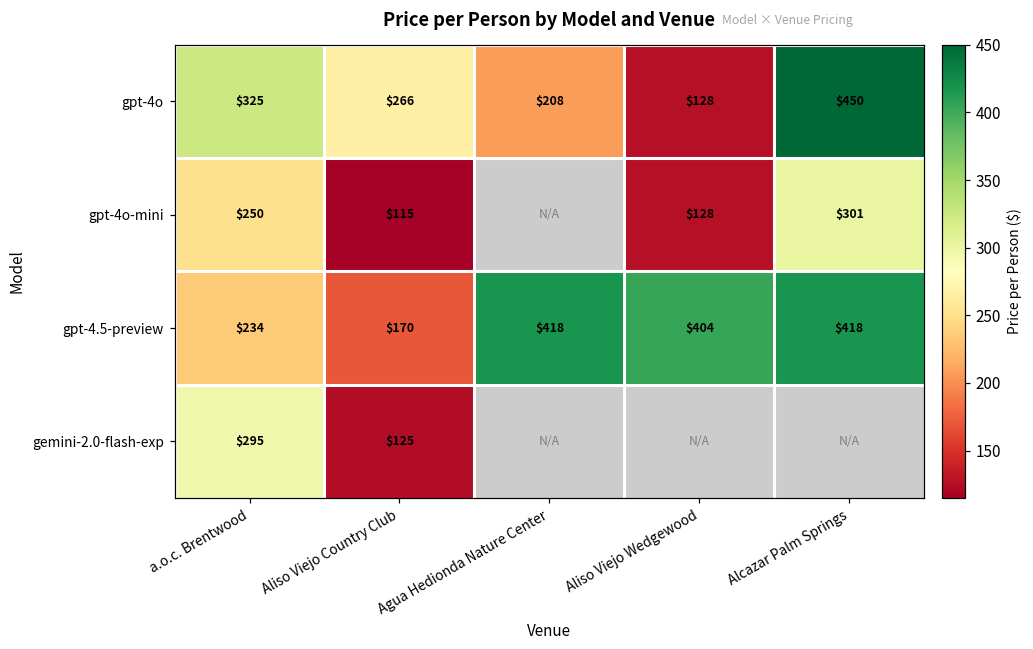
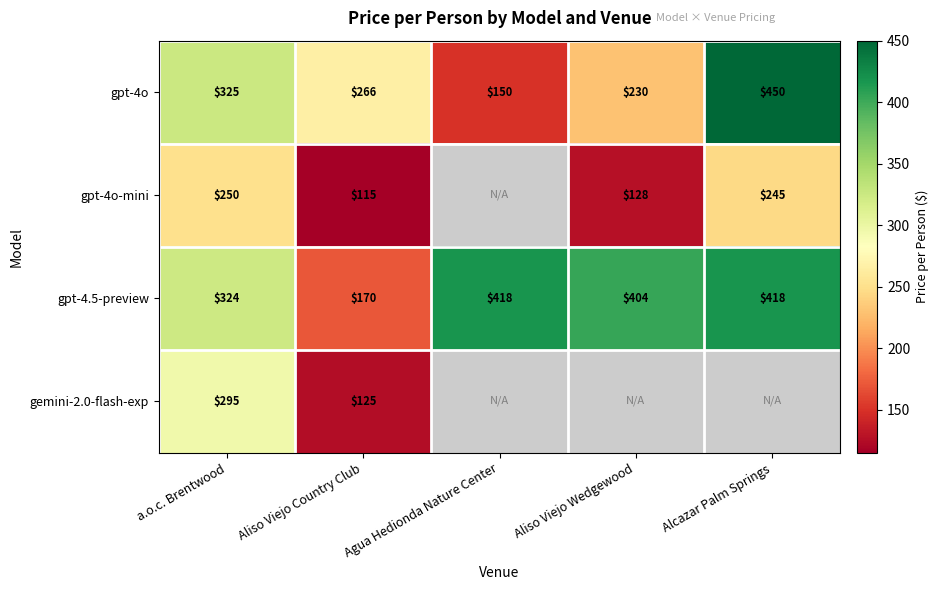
gpt-4o, Agua Hedionda Nature Center: $208 -> $150
gpt-4o, Aliso Viejo Wedgewood: $128 -> $230
gpt-4o-mini, Alcazar Palm Springs: $301 -> $245
gpt-4.5-preview, a.o.c. Brentwood: $234 -> $324
